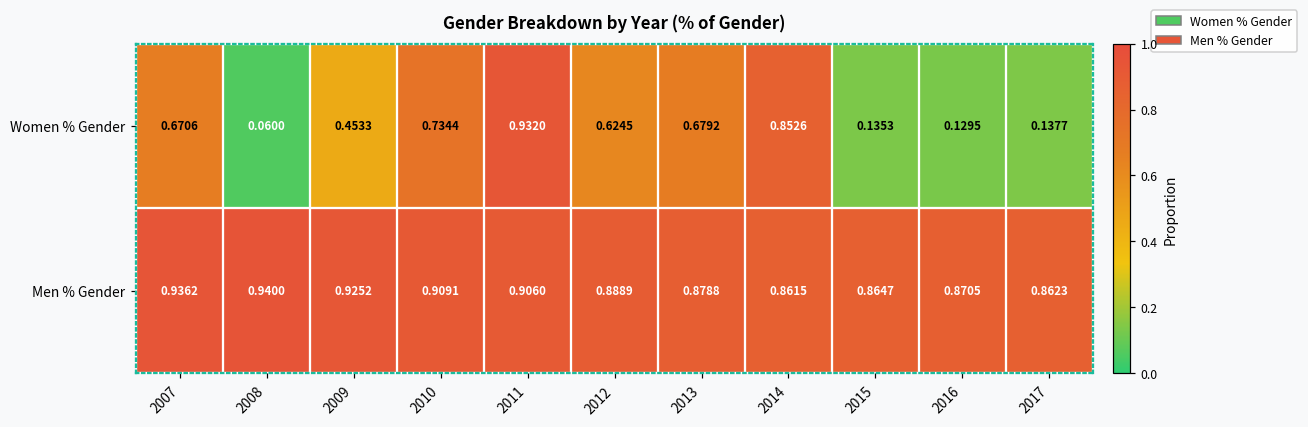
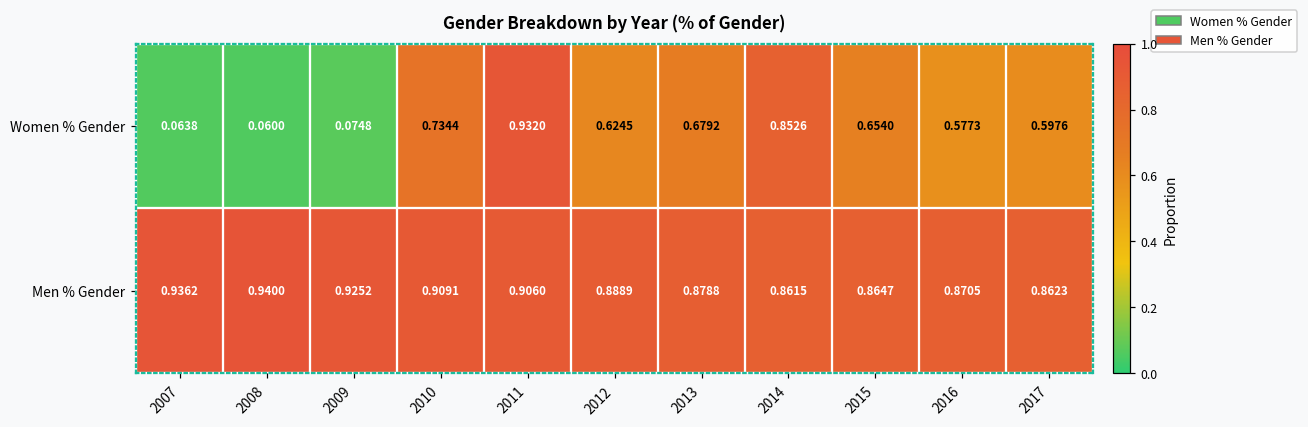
Women % Gender, 2007: 0.6706 -> 0.0638
Women % Gender, 2009: 0.4533 -> 0.0748
Women % Gender, 2015: 0.1353 -> 0.6540
Women % Gender, 2016: 0.1295 -> 0.5773
Women % Gender, 2017: 0.1377 -> 0.5976
